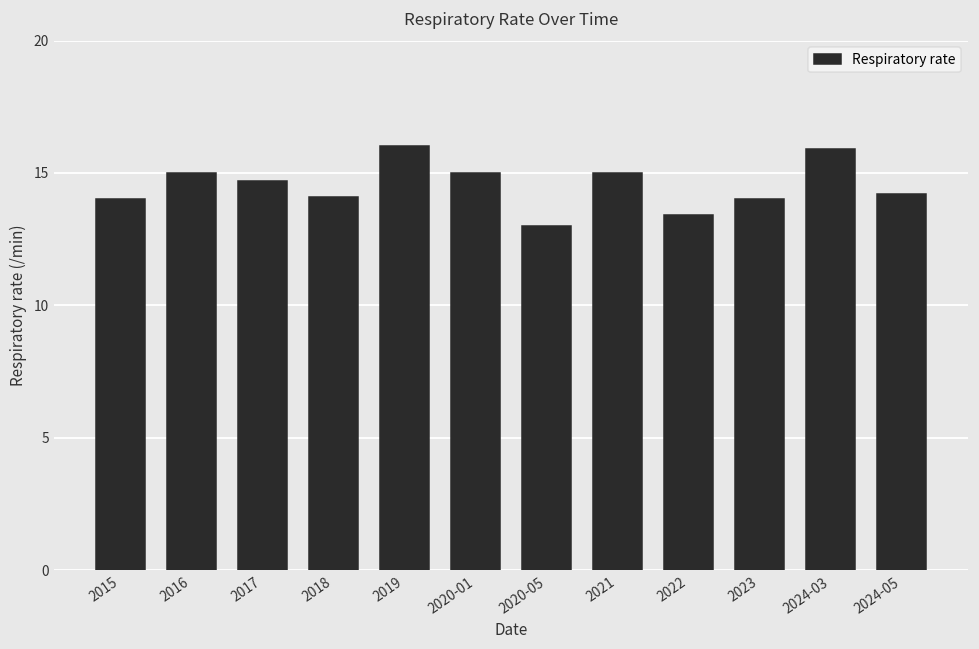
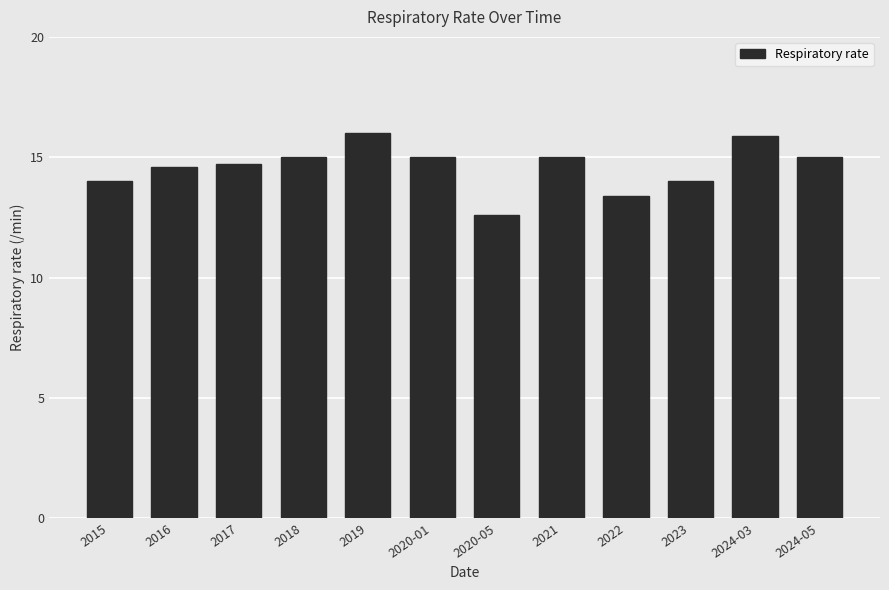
2016: 15.0 -> 14.6
2018: 14.1 -> 15.0
2020-05: 13.0 -> 12.6
2024-05: 14.2 -> 15.0
